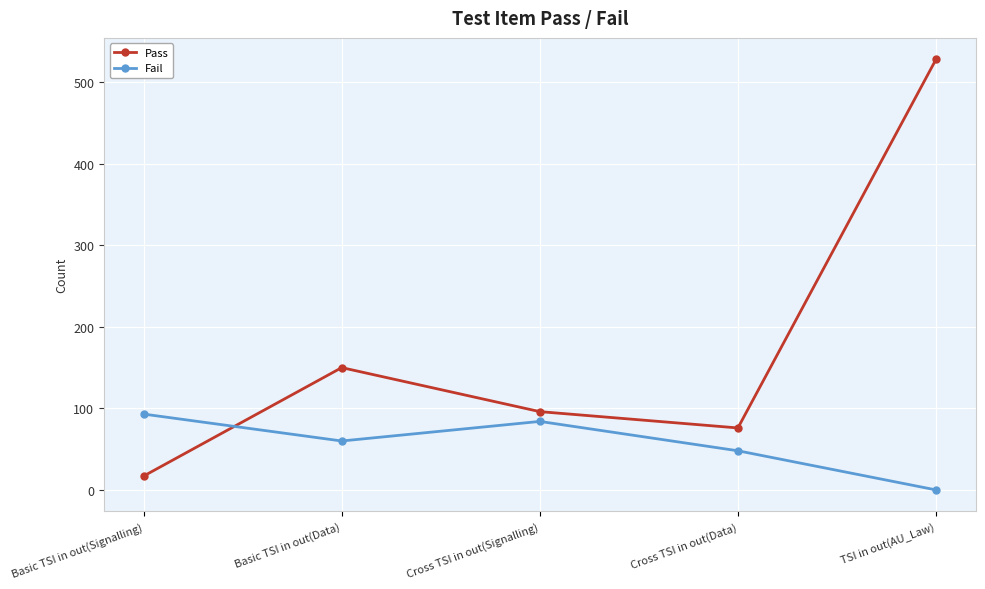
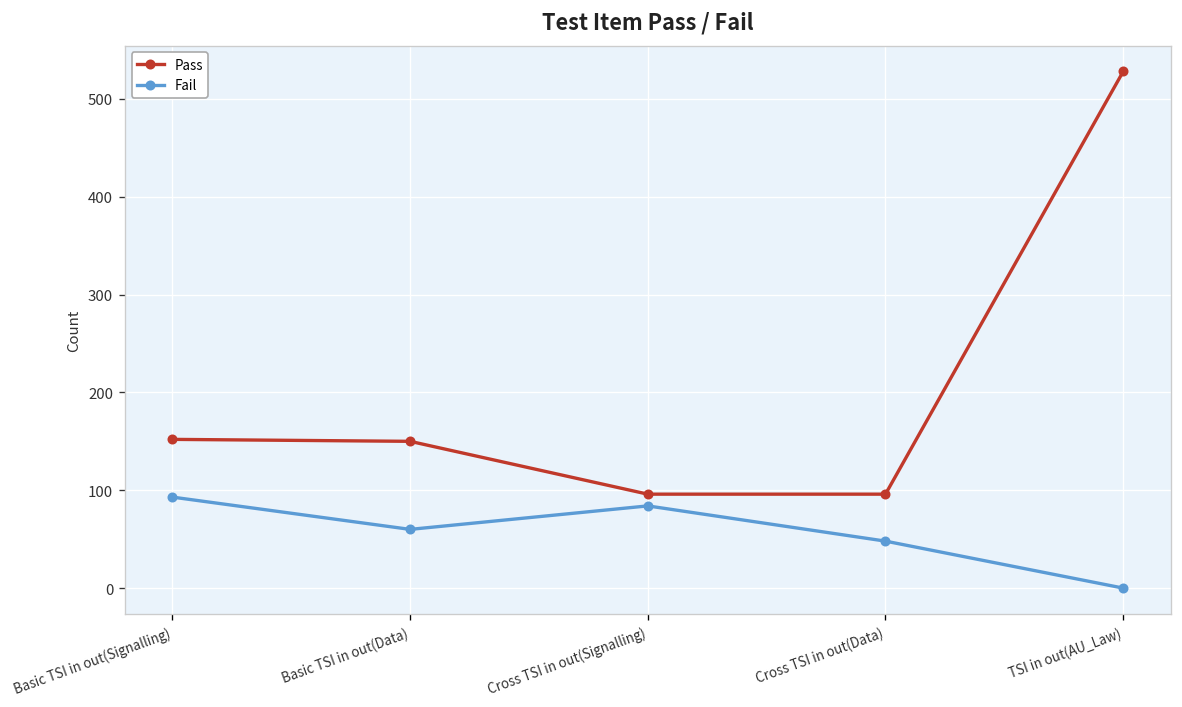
Pass, Basic TSI in out(Signalling): 20 -> 150
Pass, Cross TSI in out(Data): 80 -> 100
